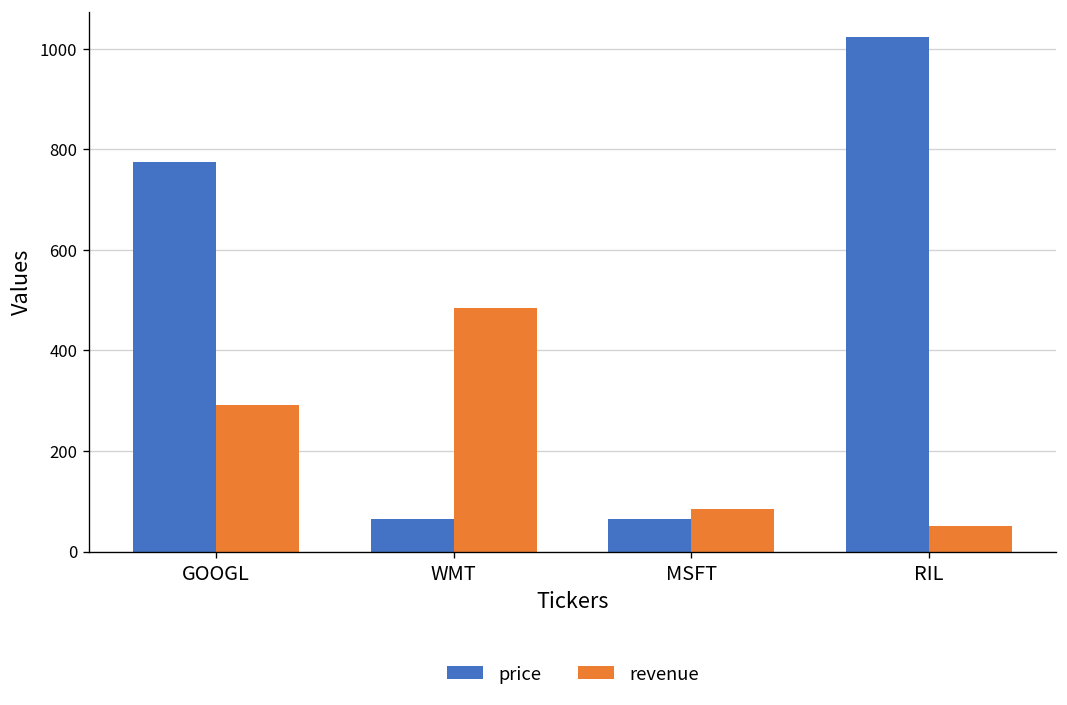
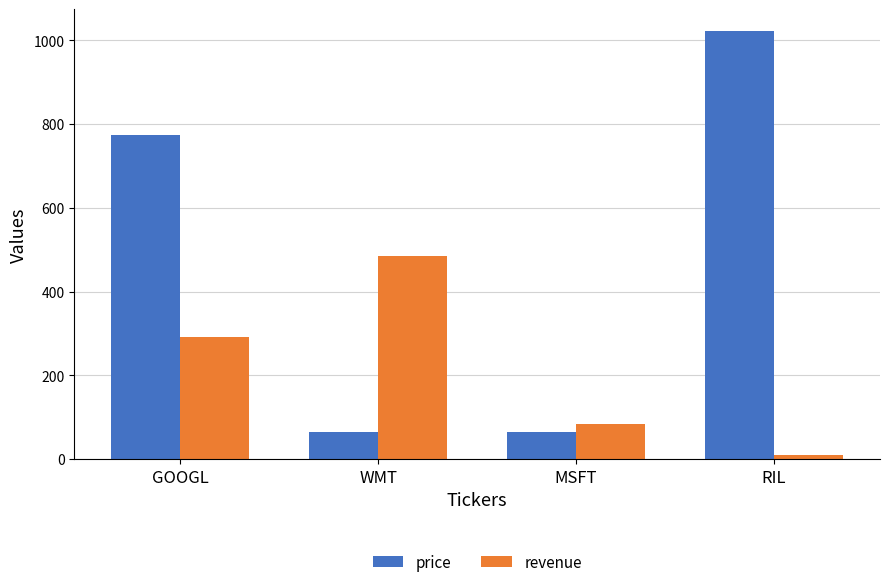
revenue, RIL: 50 -> 10
